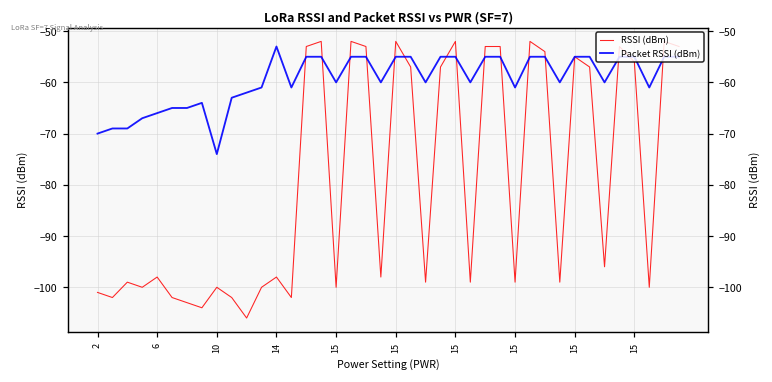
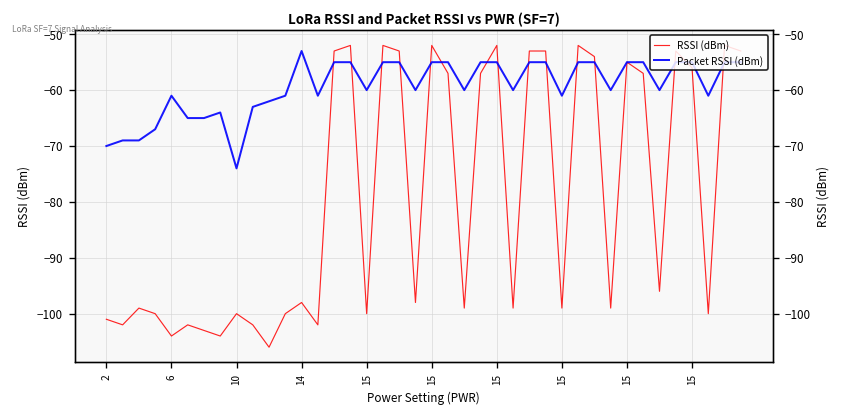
RSSI (dBm), 6: -98 -> -104
Packet RSSI (dBm), 6: -66 -> -61
